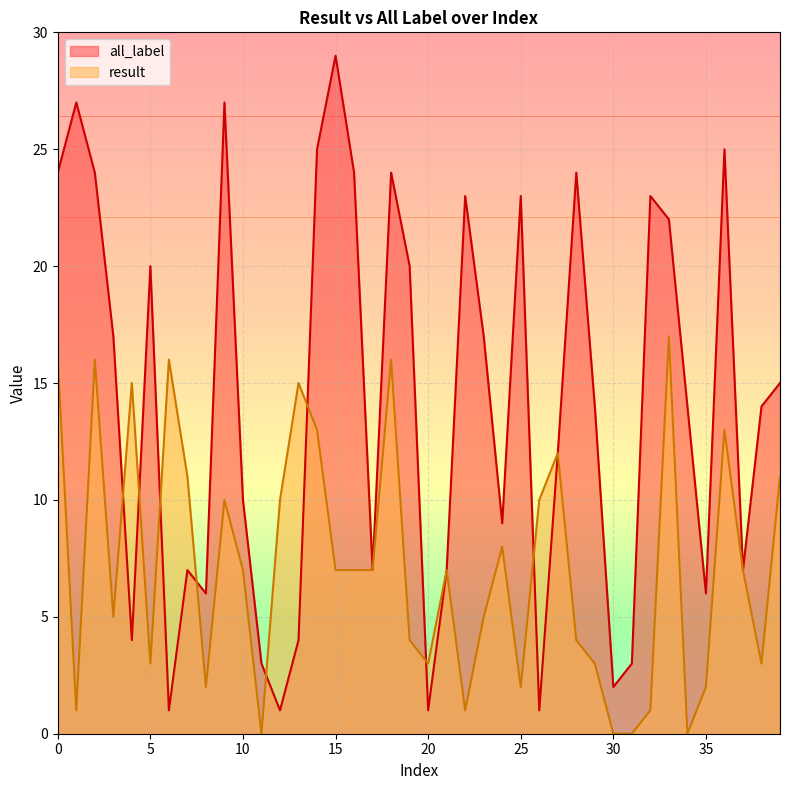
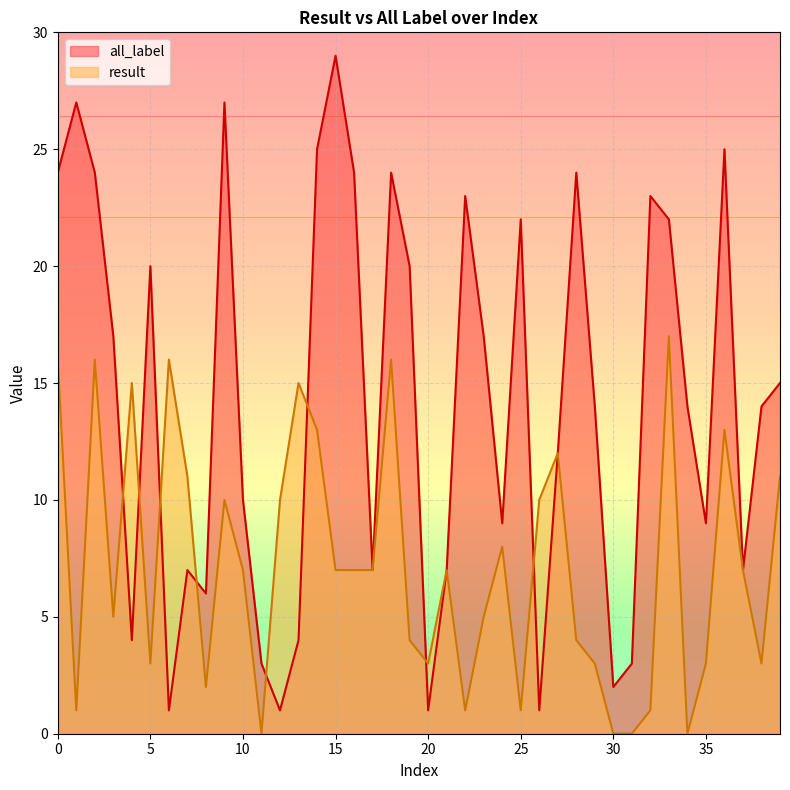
all_label, 25: 23 -> 22
result, 25: 2 -> 1
all_label, 35: 6 -> 9
result, 35: 2 -> 3
